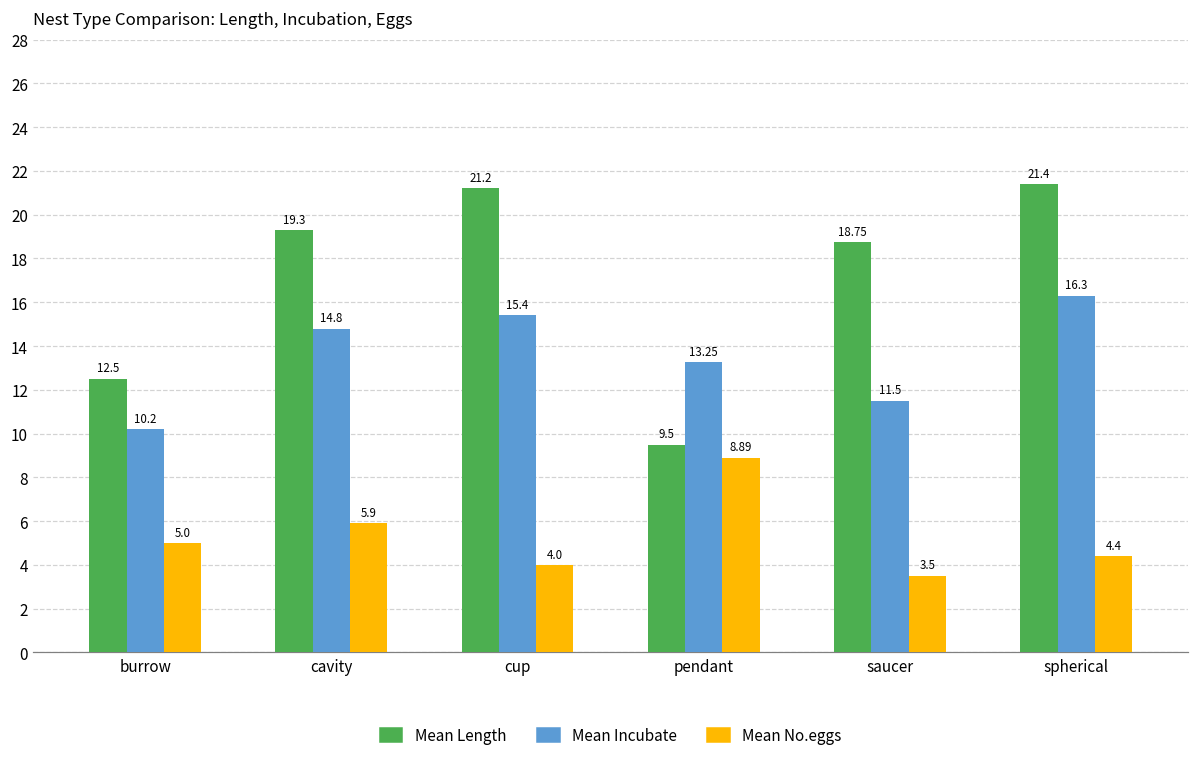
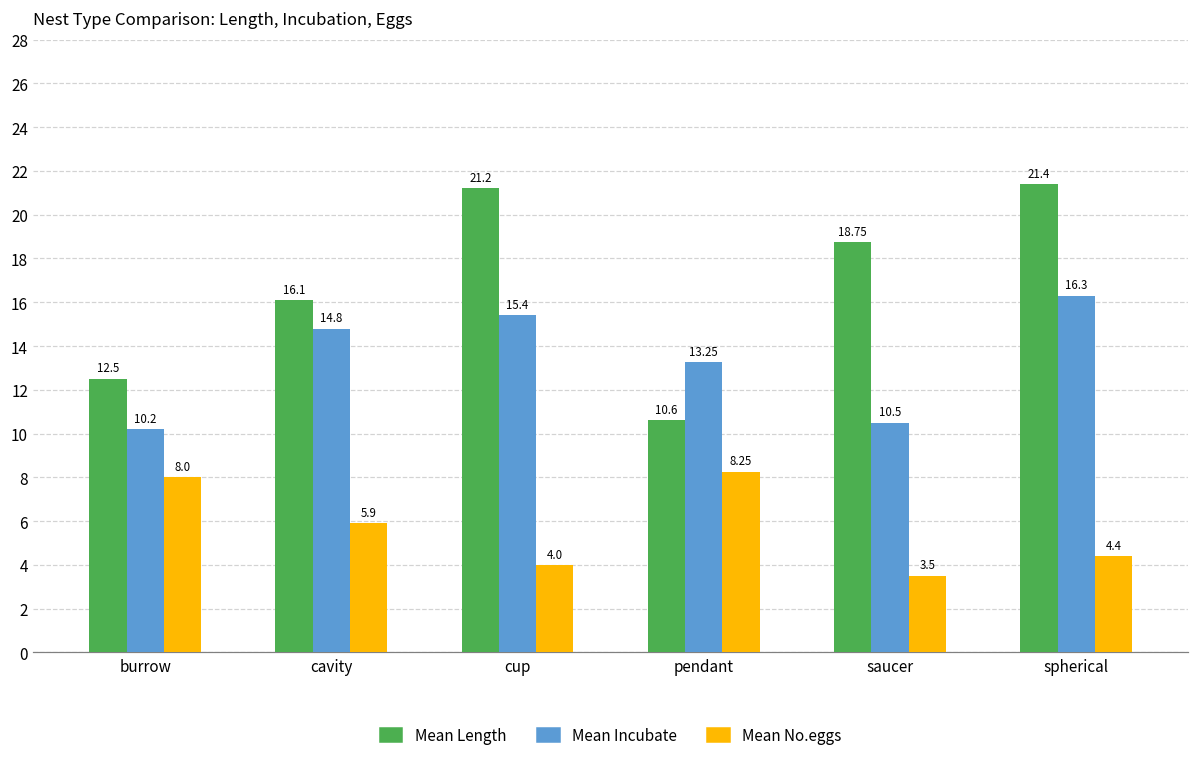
Mean No.eggs, burrow: 5.0 -> 8.0
Mean Length, cavity: 19.3 -> 16.1
Mean Length, pendant: 9.5 -> 10.6
Mean No.eggs, pendant: 8.89 -> 8.25
Mean Incubate, saucer: 11.5 -> 10.5
